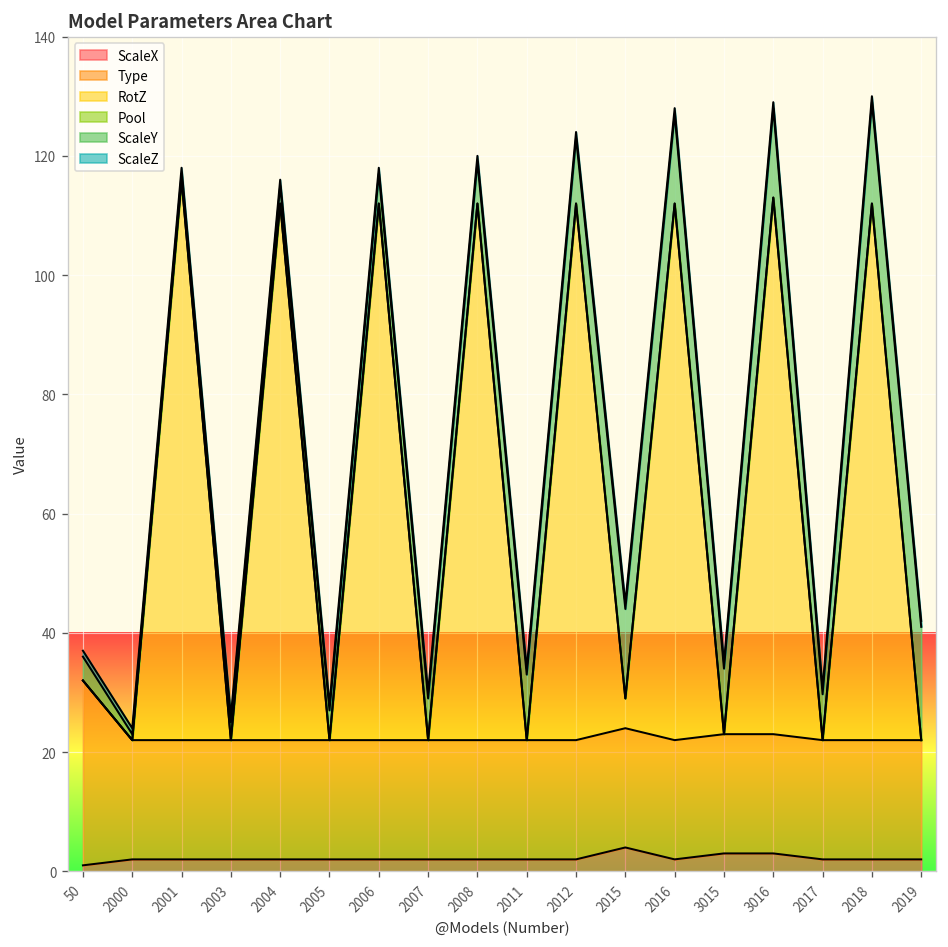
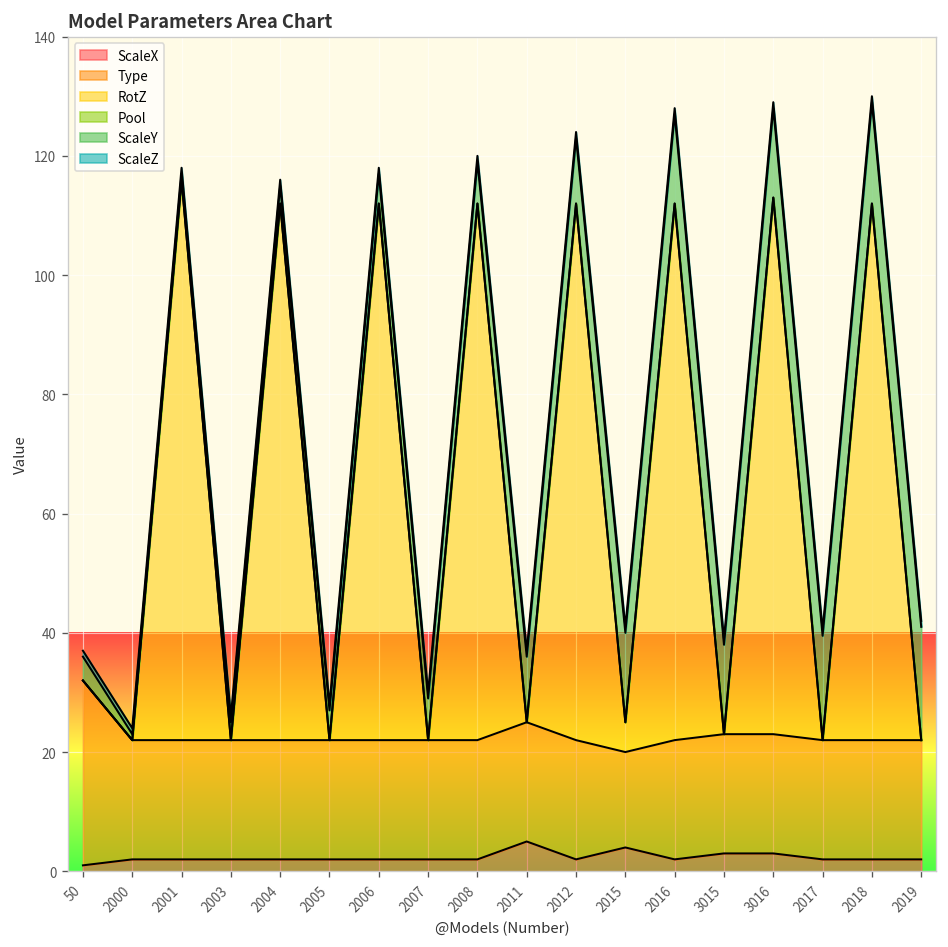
ScaleX, 2011: 2 -> 5
Type, 2015: 20 -> 16
ScaleY, 3015: 11 -> 15
ScaleY, 2017: 8 -> 18
